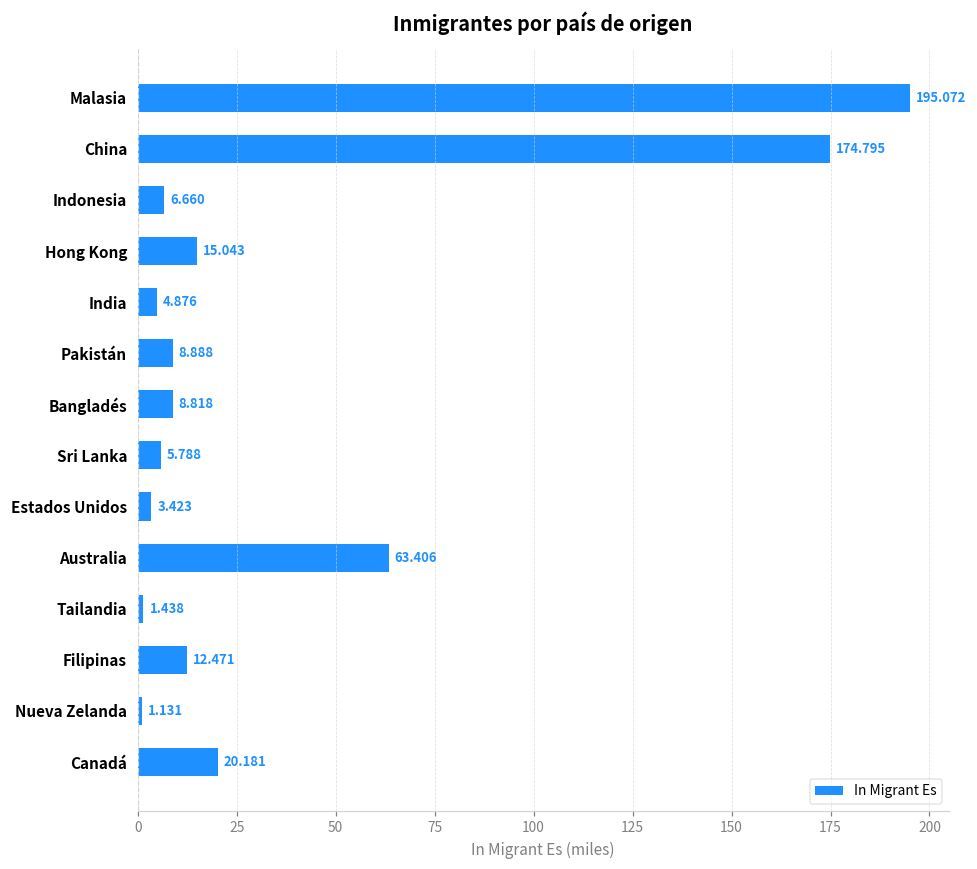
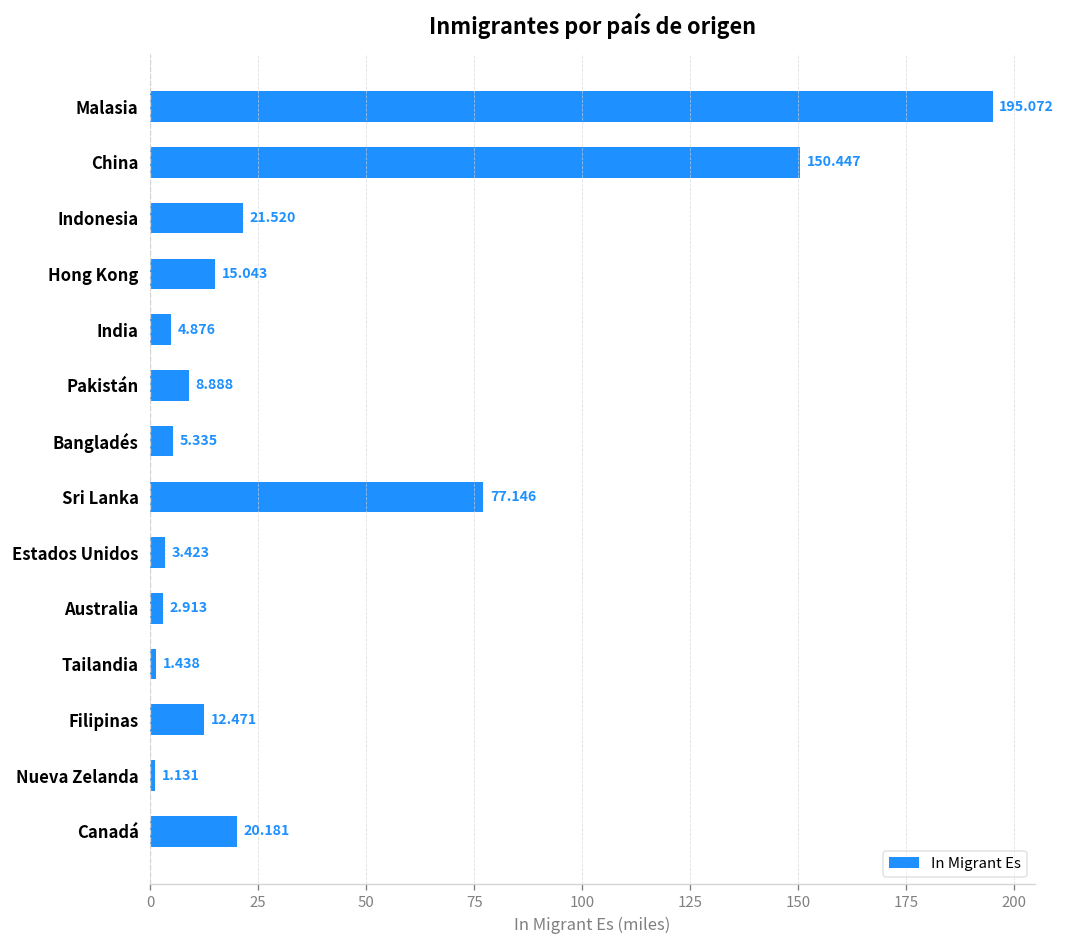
China: 174.795 -> 150.447
Indonesia: 6.660 -> 21.520
Bangladés: 8.818 -> 5.335
Sri Lanka: 5.788 -> 77.146
Australia: 63.406 -> 2.913
